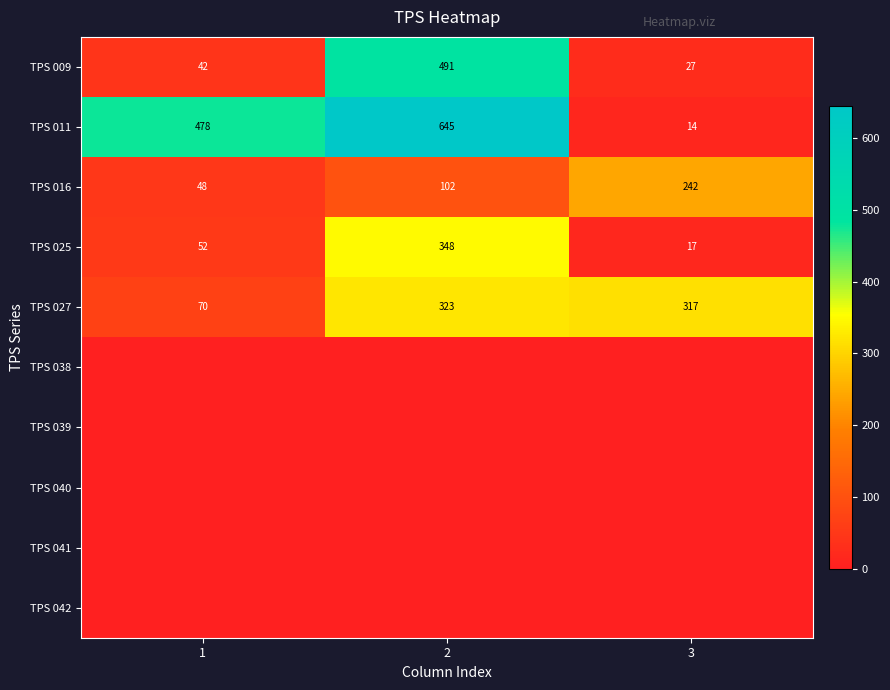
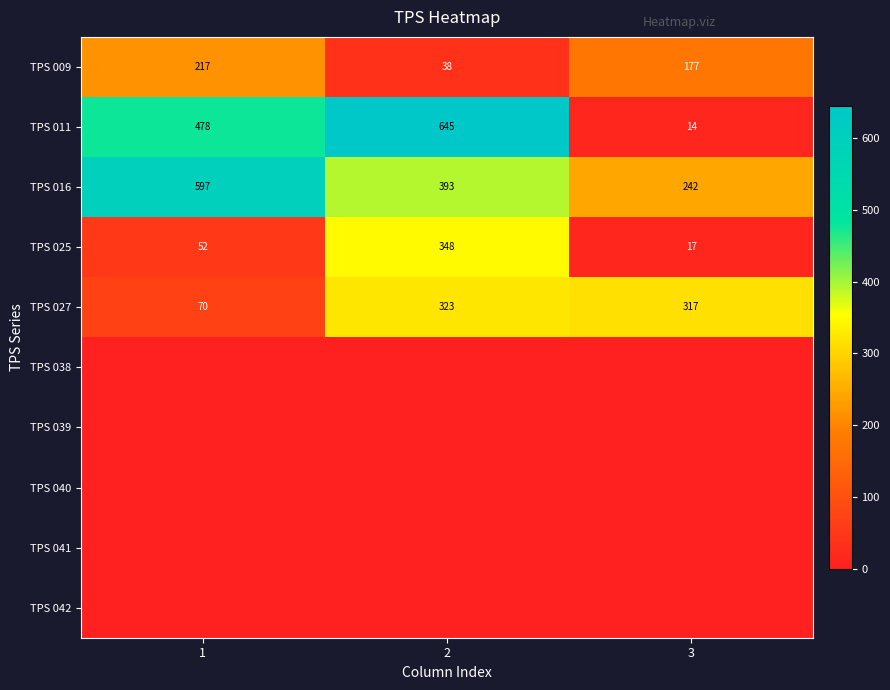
TPS 009, 1: 42 -> 217
TPS 009, 2: 491 -> 38
TPS 009, 3: 27 -> 177
TPS 016, 1: 48 -> 597
TPS 016, 2: 102 -> 393
